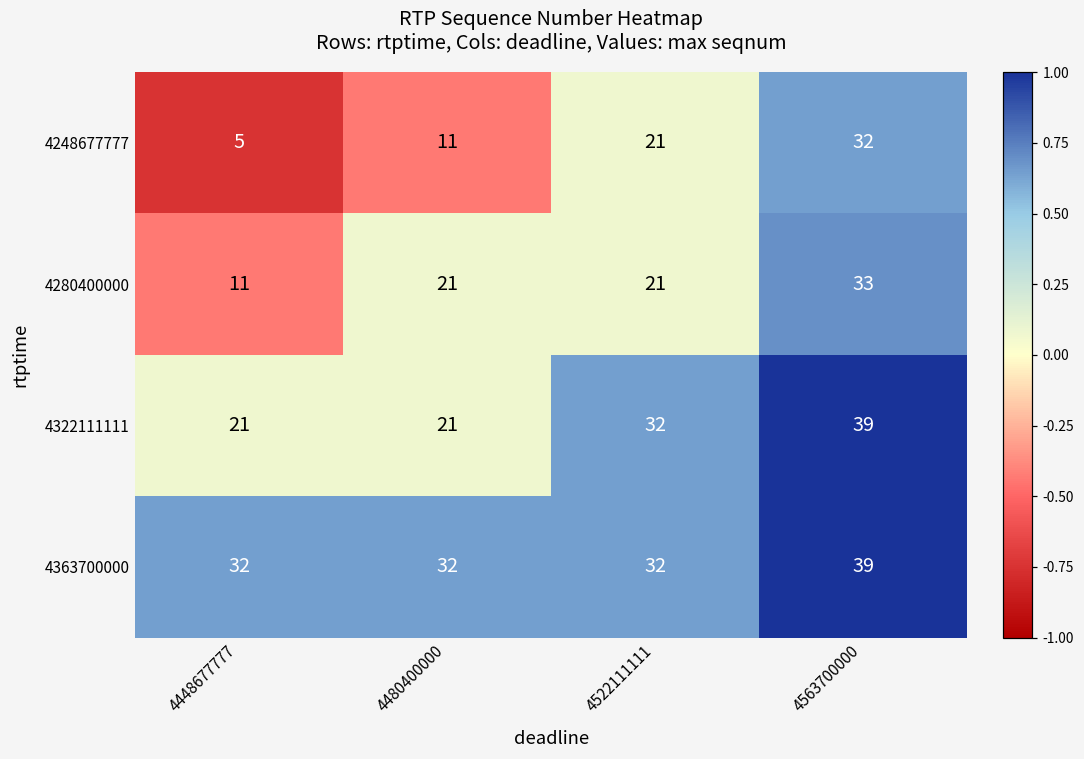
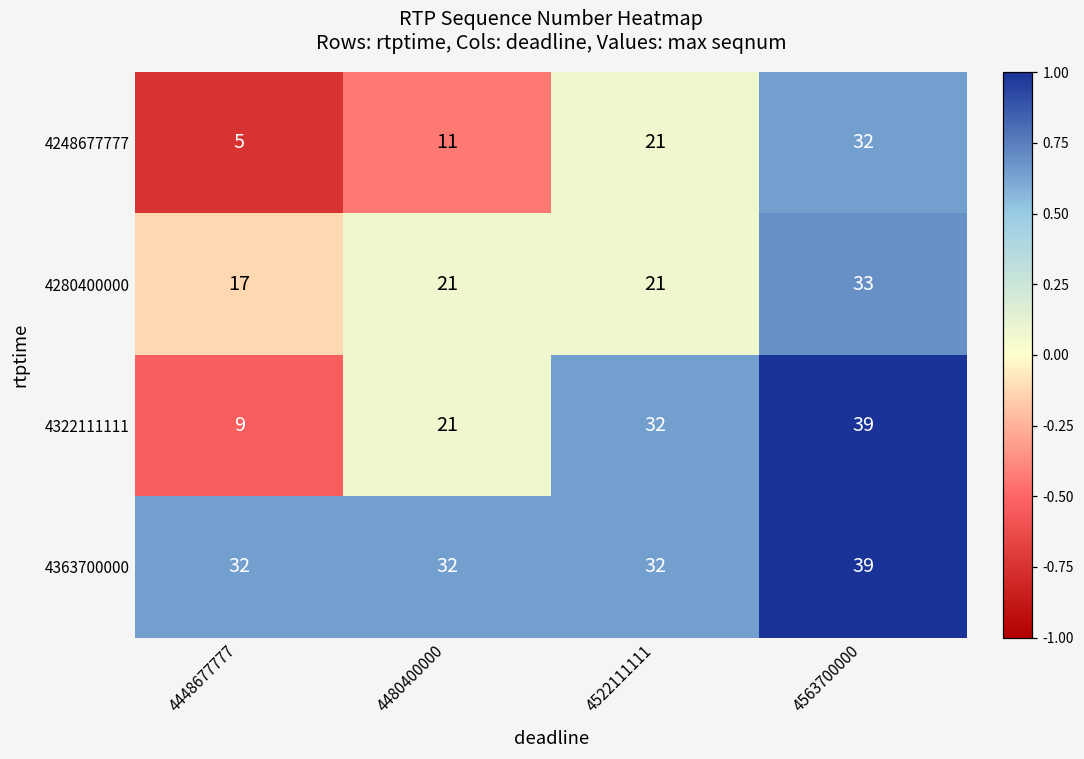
4280400000, 4448677777: 11 -> 17
4322111111, 4448677777: 21 -> 9
